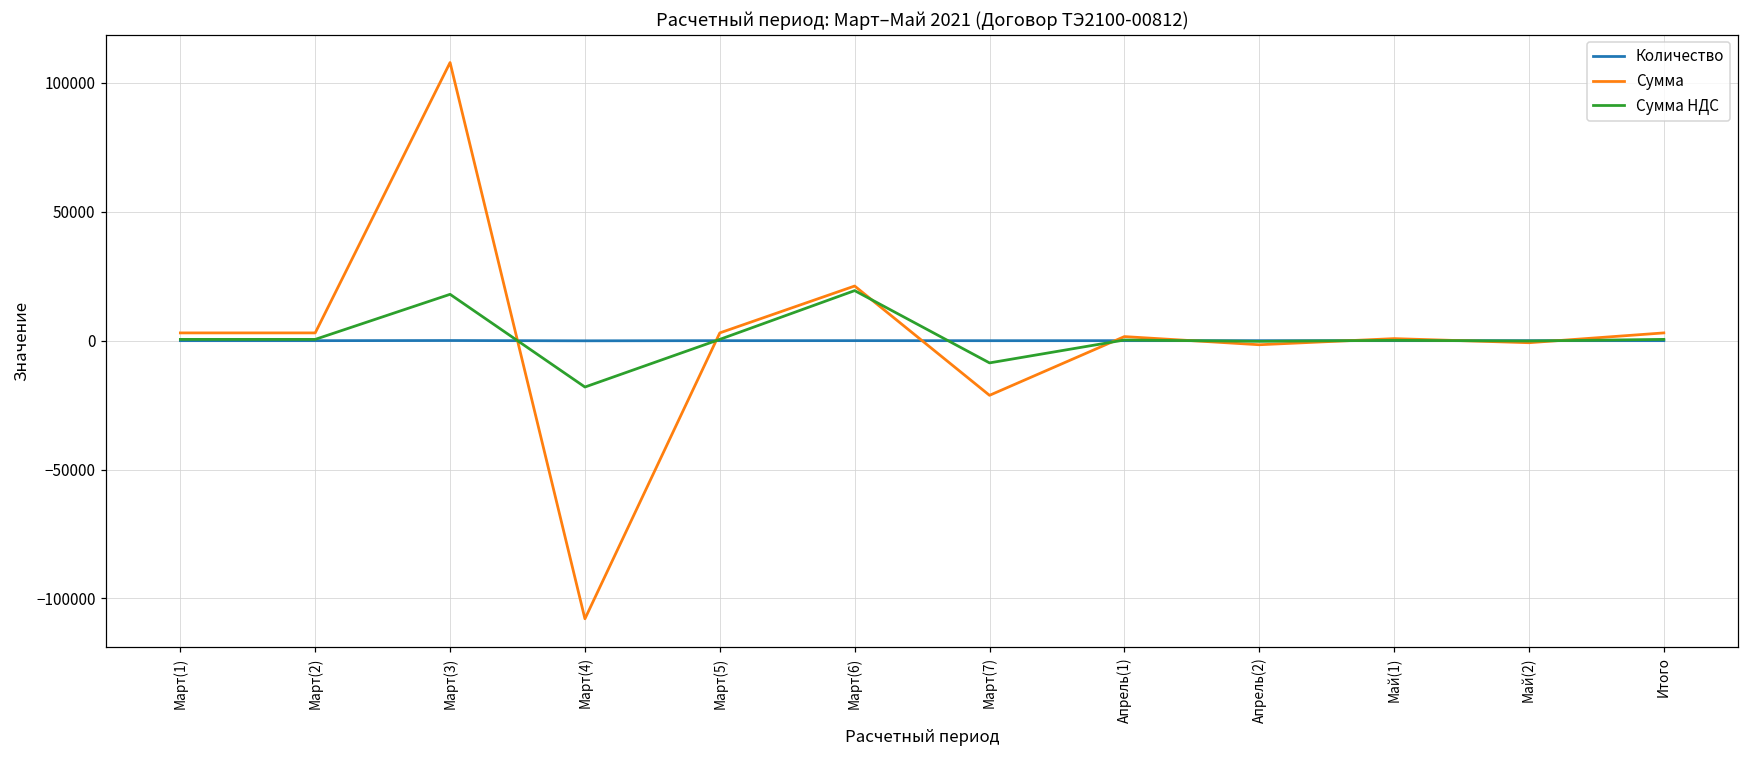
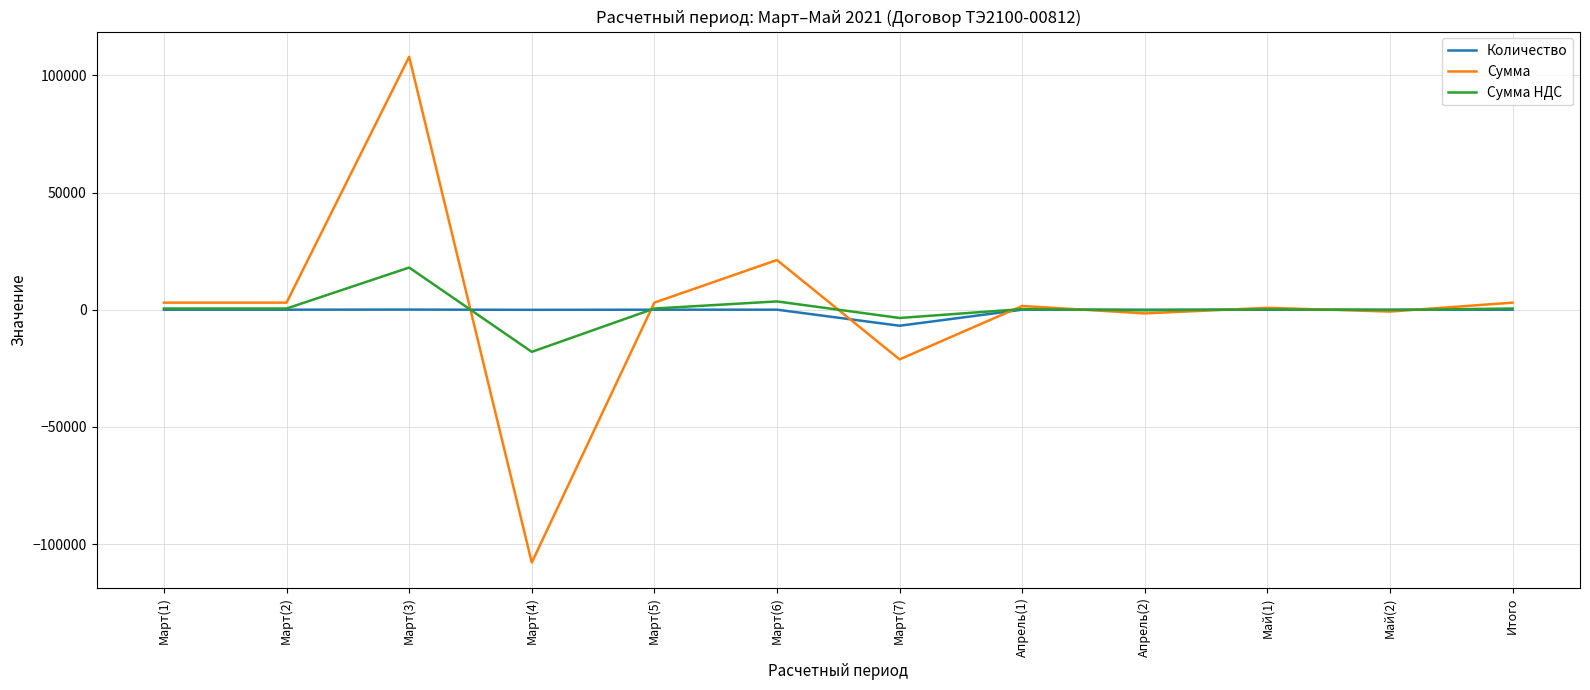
Сумма НДС, Март(6): 19000 -> 4000
Количество, Март(7): 0 -> -7000
Сумма НДС, Март(7): -9000 -> -4000
